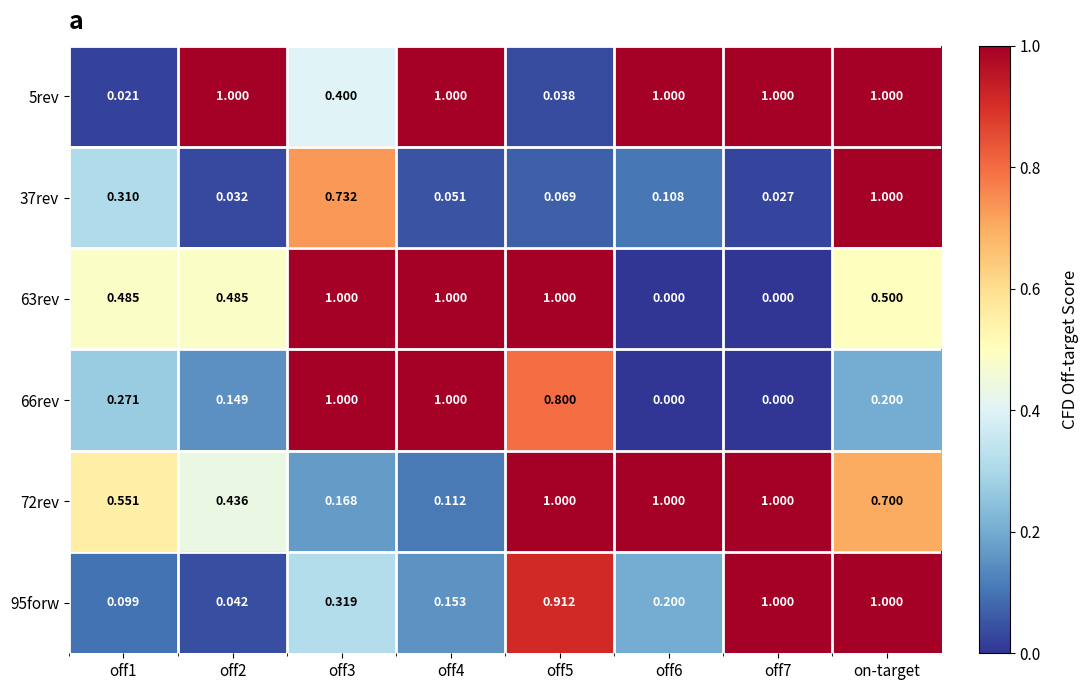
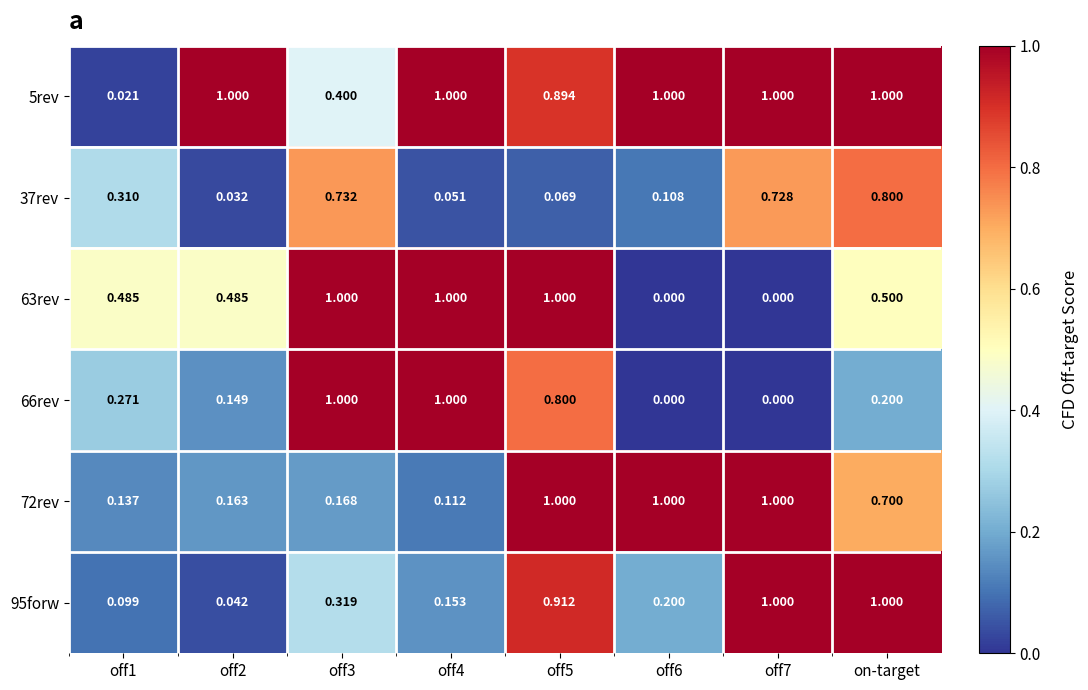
5rev, off5: 0.038 -> 0.894
37rev, off7: 0.027 -> 0.728
37rev, on-target: 1.000 -> 0.800
72rev, off1: 0.551 -> 0.137
72rev, off2: 0.436 -> 0.163
